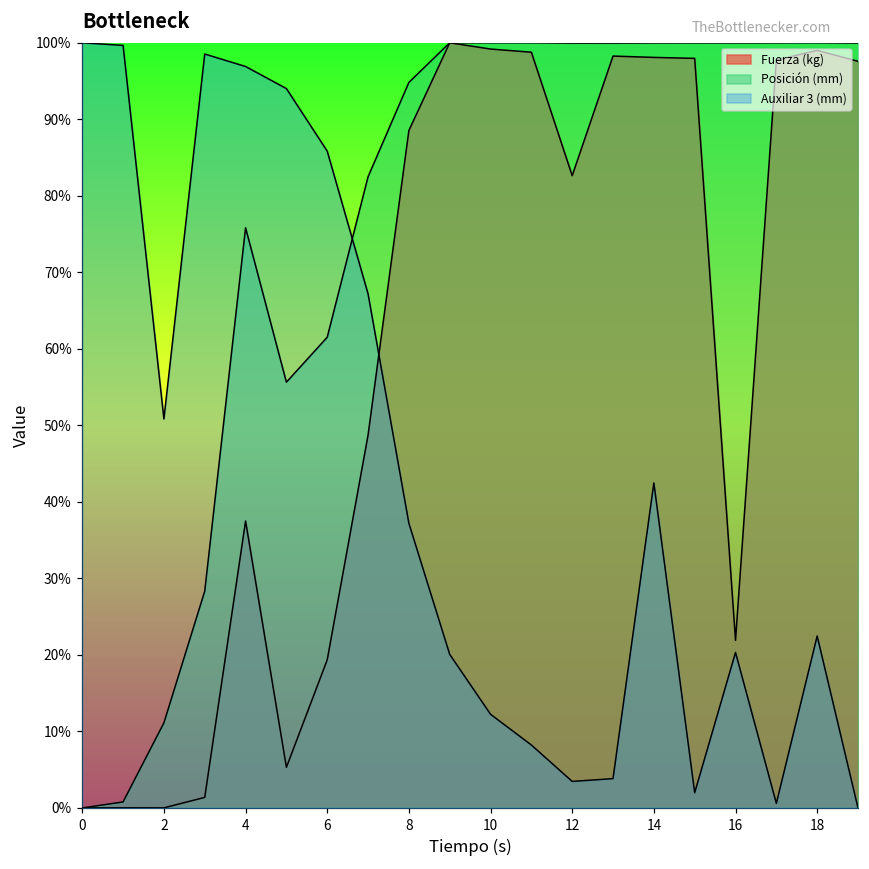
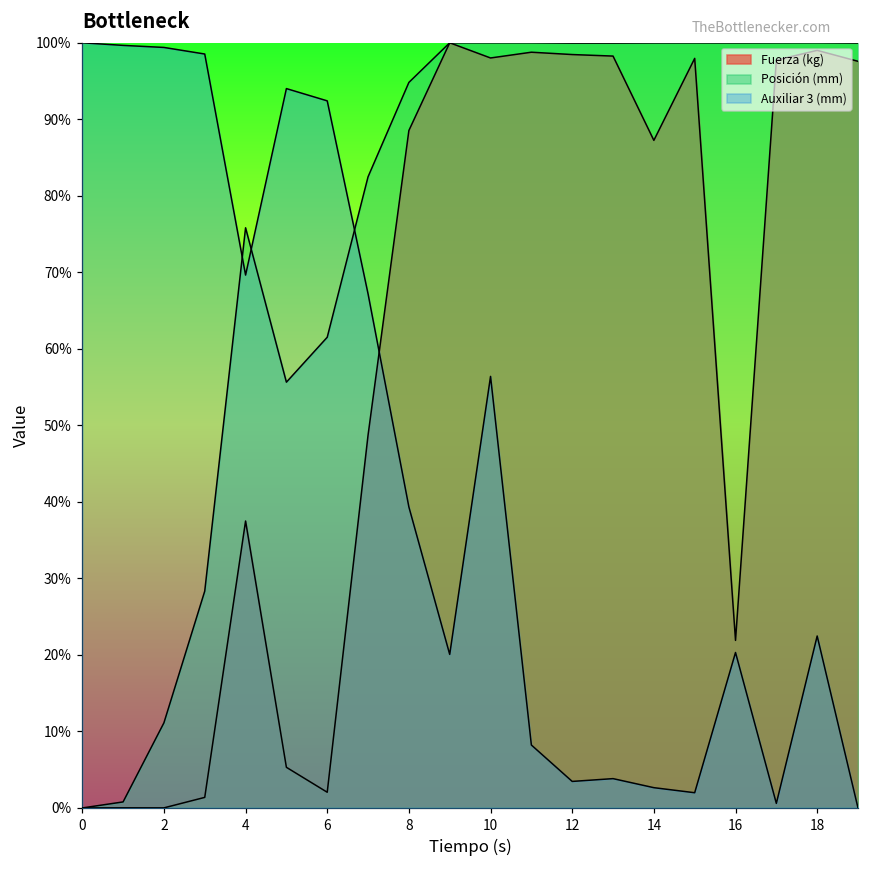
Auxiliar 3 (mm), 2: 51% -> 99%
Auxiliar 3 (mm), 4: 97% -> 70%
Fuerza (kg), 6: 19% -> 2%
Auxiliar 3 (mm), 6: 86% -> 92%
Auxiliar 3 (mm), 8: 37% -> 39%
Fuerza (kg), 10: 99% -> 98%
Auxiliar 3 (mm), 10: 12% -> 56%
Fuerza (kg), 12: 83% -> 98%
Fuerza (kg), 14: 98% -> 87%
Auxiliar 3 (mm), 14: 42% -> 3%
